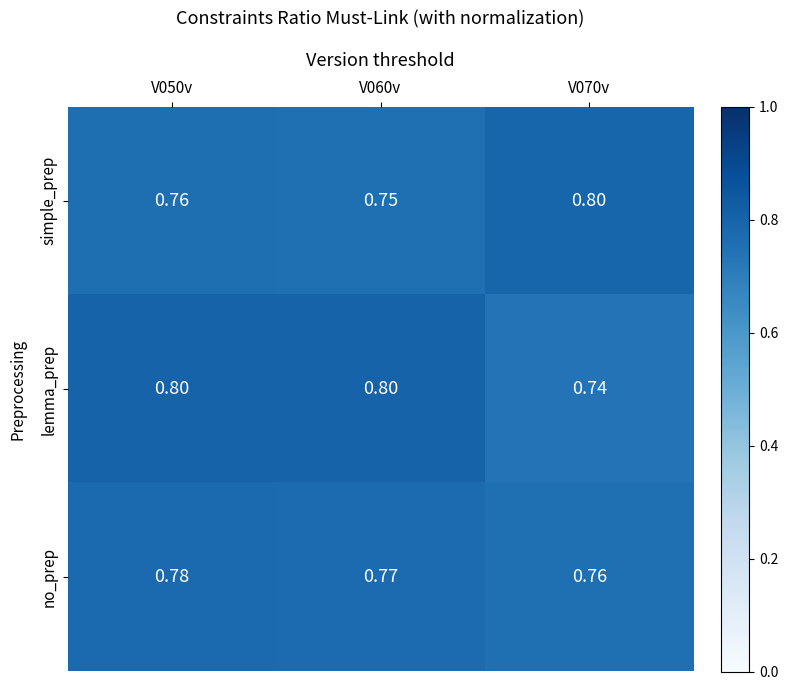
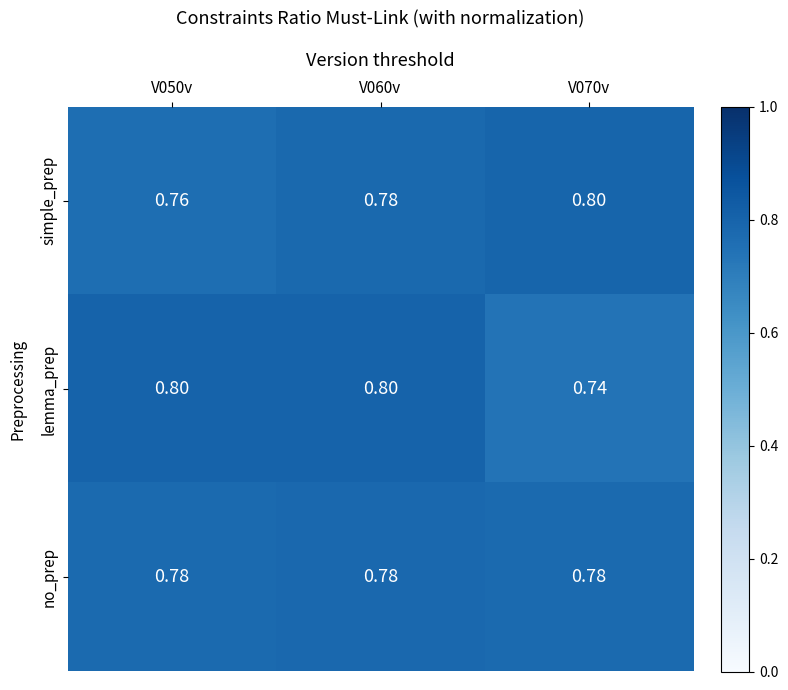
simple_prep, V060v: 0.75 -> 0.78
no_prep, V060v: 0.77 -> 0.78
no_prep, V070v: 0.76 -> 0.78
